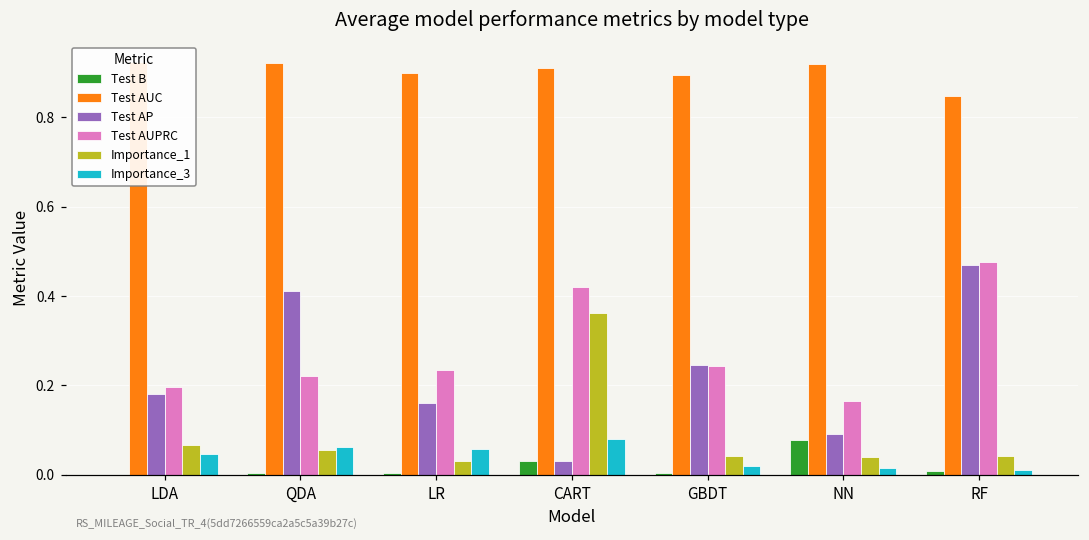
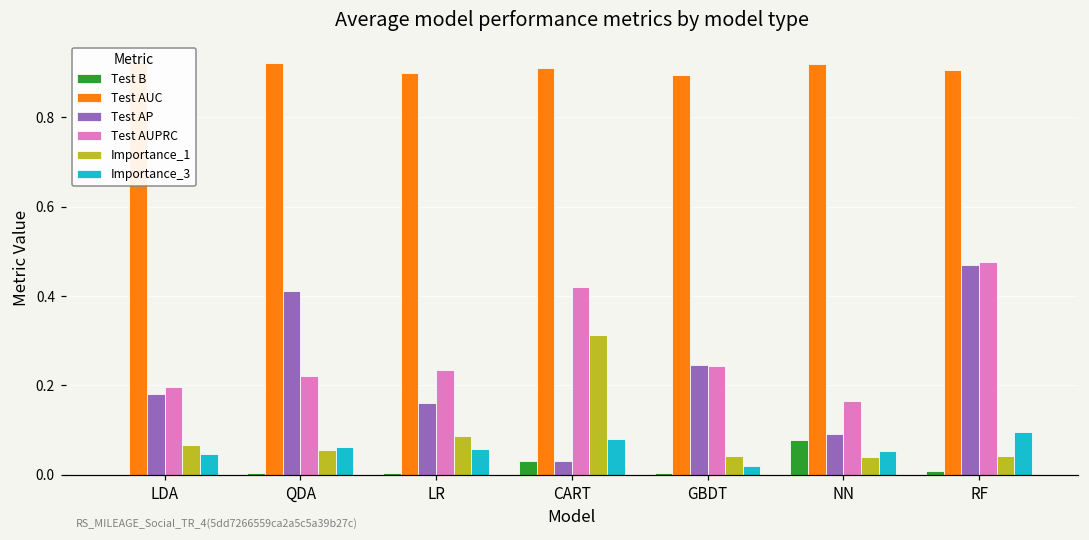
Importance_1, LR: 0.03 -> 0.09
Importance_1, CART: 0.36 -> 0.31
Importance_3, NN: 0.01 -> 0.05
Test AUC, RF: 0.85 -> 0.91
Importance_3, RF: 0.01 -> 0.09
